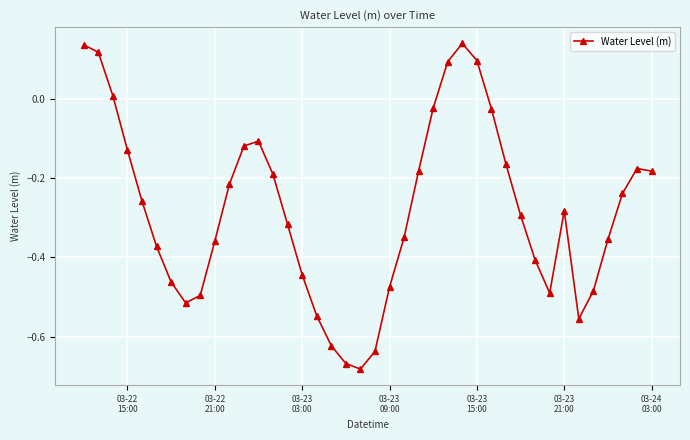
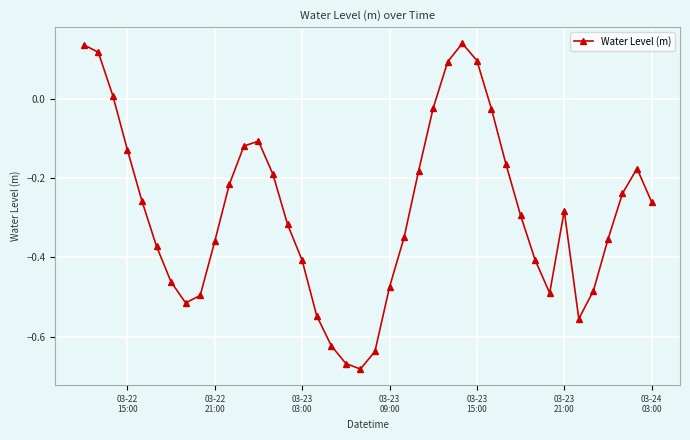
03-23 03:00: -0.44 -> -0.41
03-24 03:00: -0.18 -> -0.26
